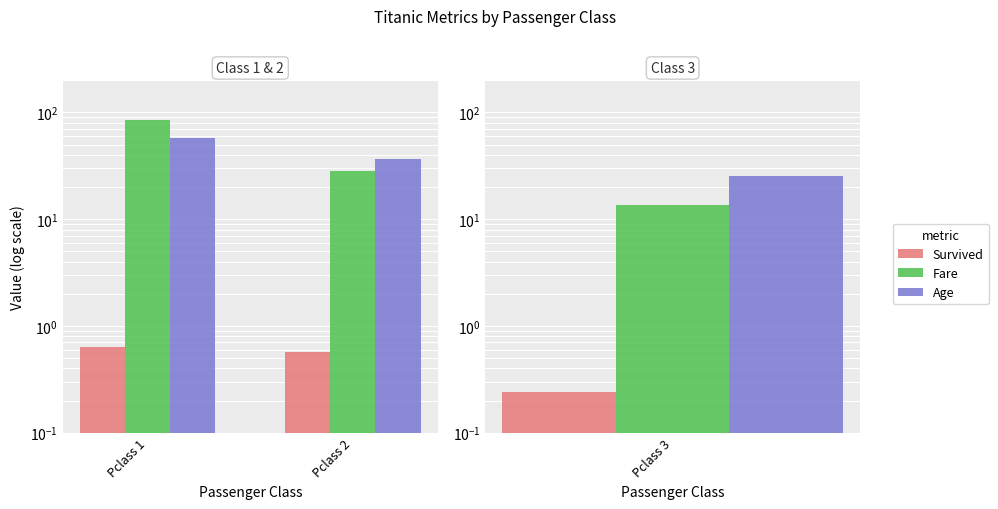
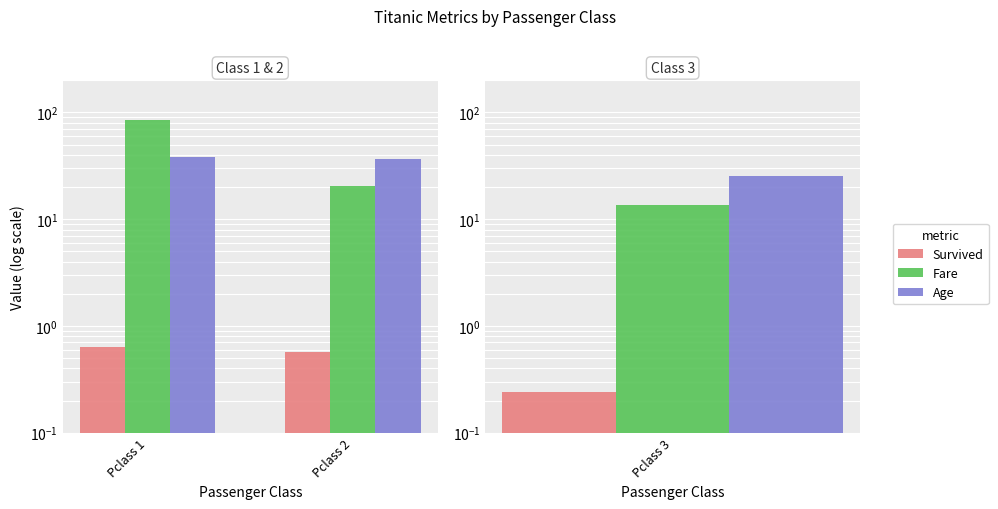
Class 1 & 2, Age, Pclass 1: 60 -> 38
Class 1 & 2, Fare, Pclass 2: 28 -> 21
